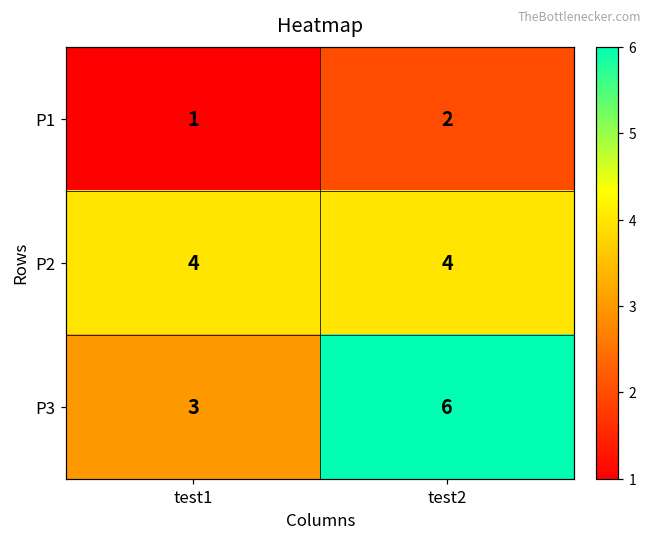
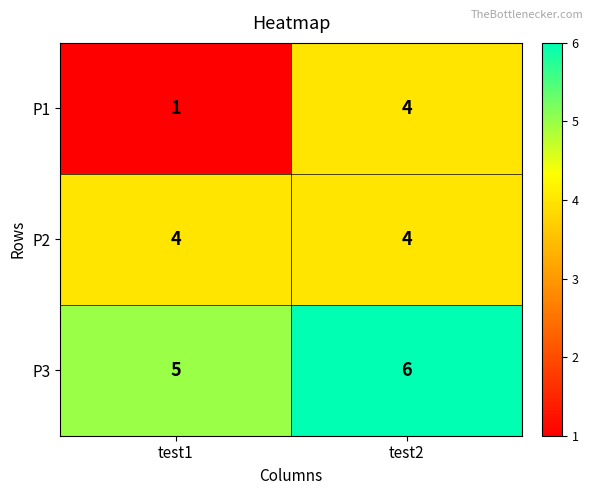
P1, test2: 2 -> 4
P3, test1: 3 -> 5
